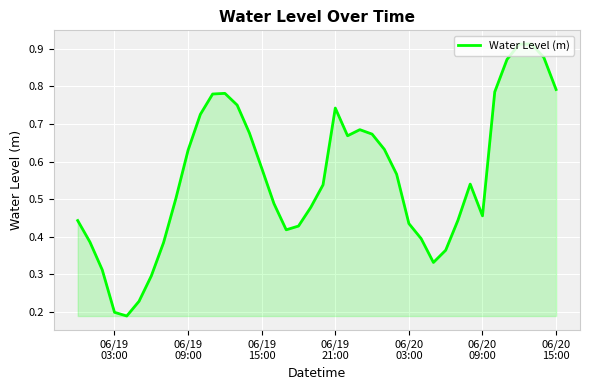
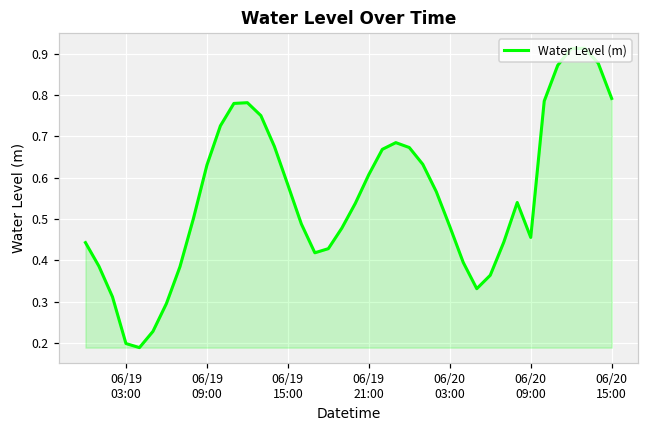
06/19 21:00: 0.74 -> 0.61
06/20 03:00: 0.44 -> 0.48
